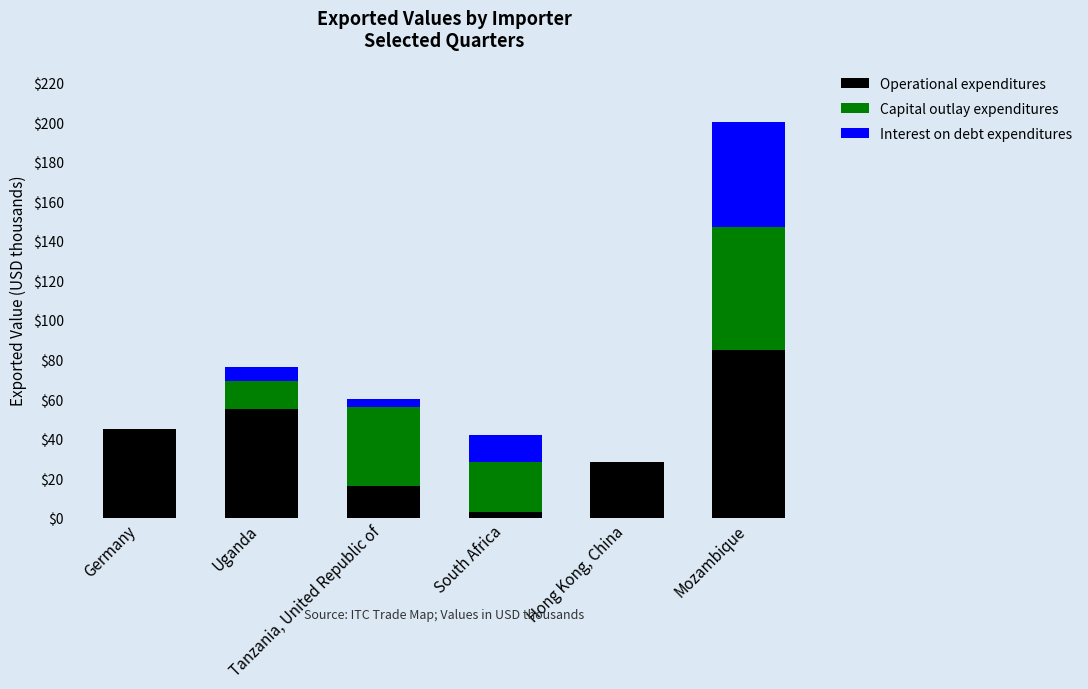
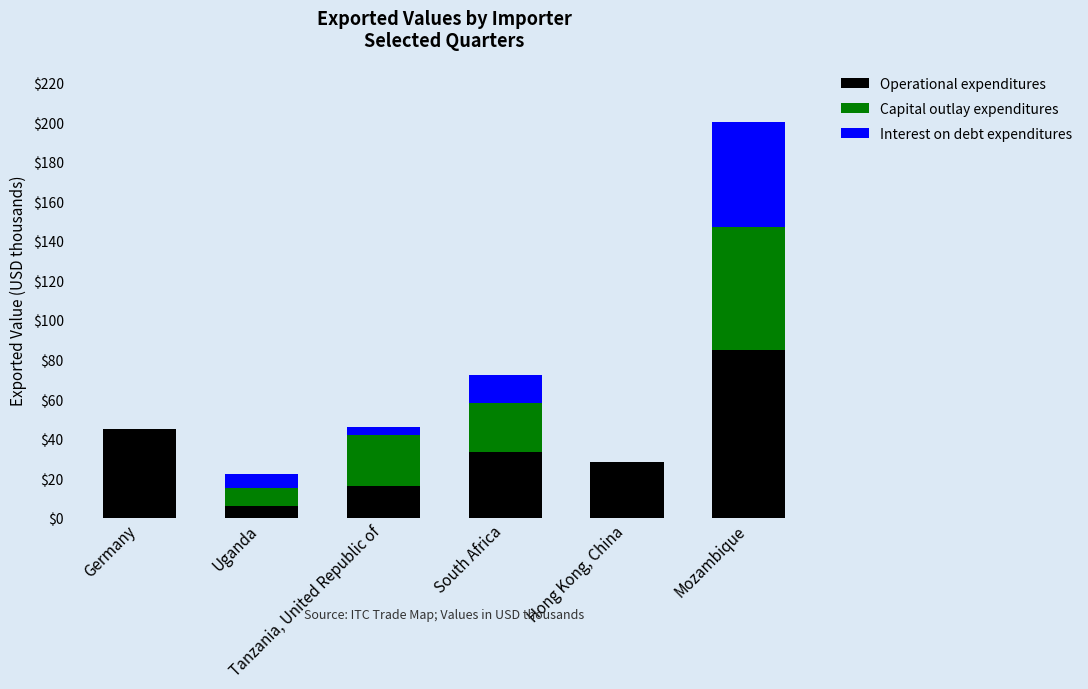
Operational expenditures, Uganda: $55 -> $6
Capital outlay expenditures, Uganda: $14 -> $9
Capital outlay expenditures, Tanzania, United Republic of: $40 -> $26
Operational expenditures, South Africa: $3 -> $33
